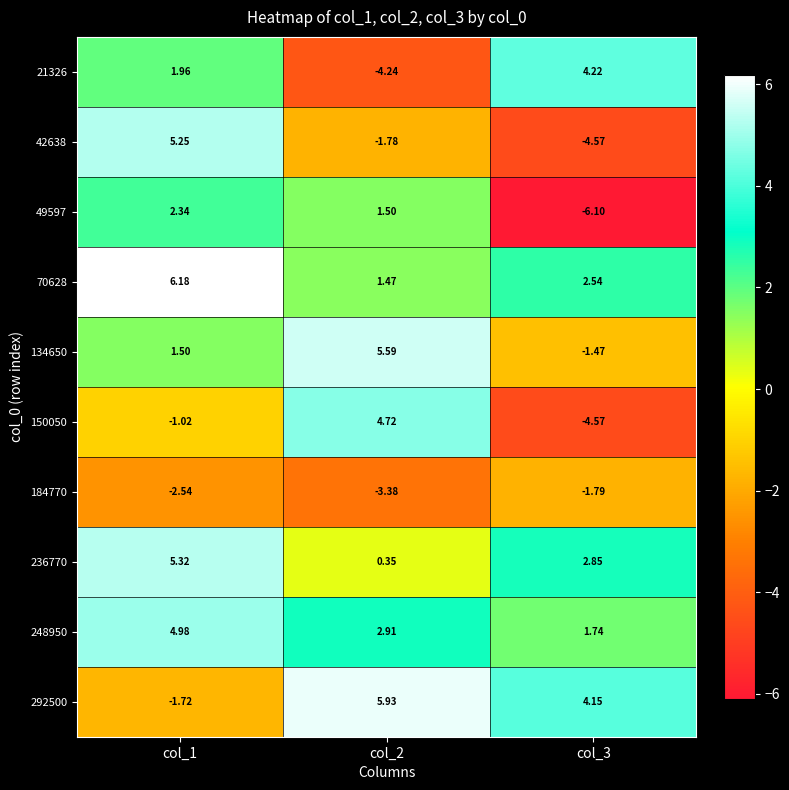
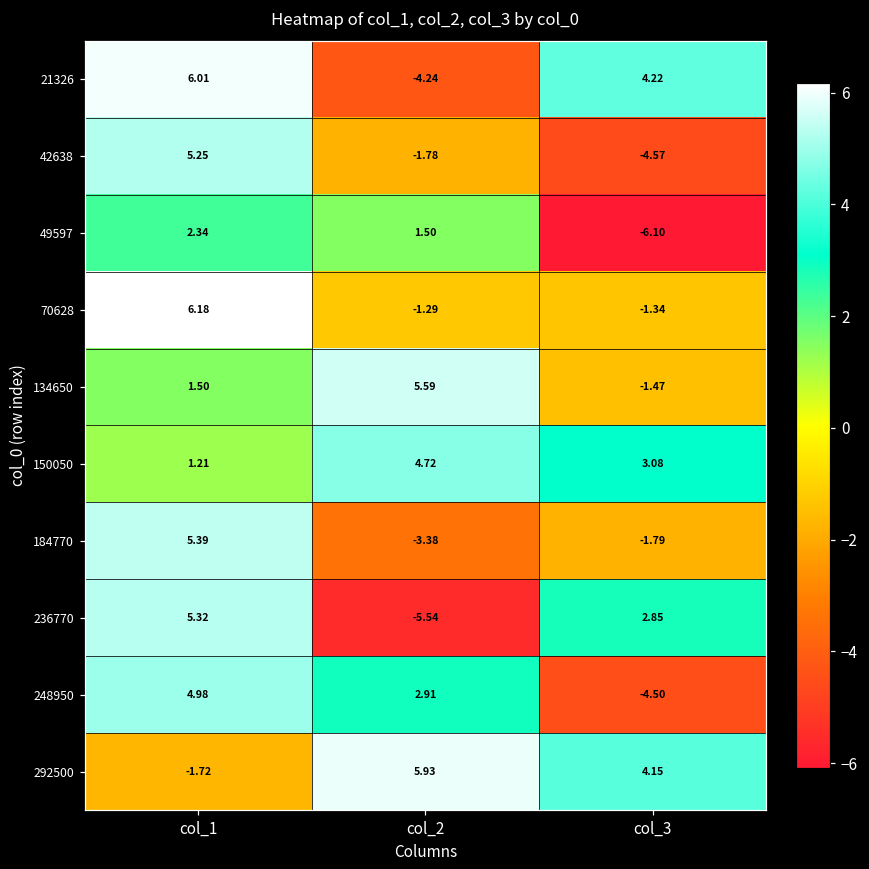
21326, col_1: 1.96 -> 6.01
70628, col_2: 1.47 -> -1.29
70628, col_3: 2.54 -> -1.34
150050, col_1: -1.02 -> 1.21
150050, col_3: -4.57 -> 3.08
184770, col_1: -2.54 -> 5.39
236770, col_2: 0.35 -> -5.54
248950, col_3: 1.74 -> -4.50
